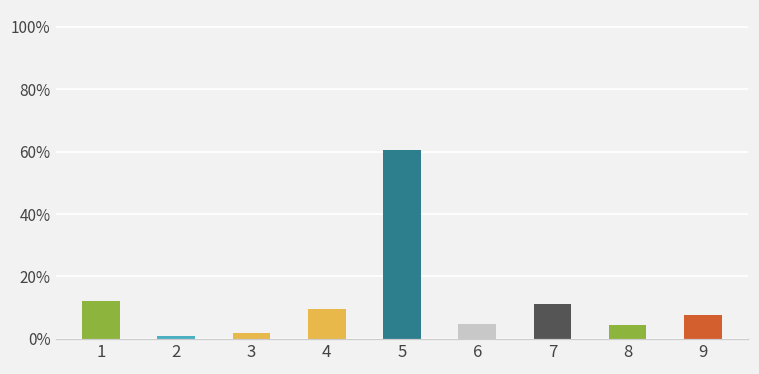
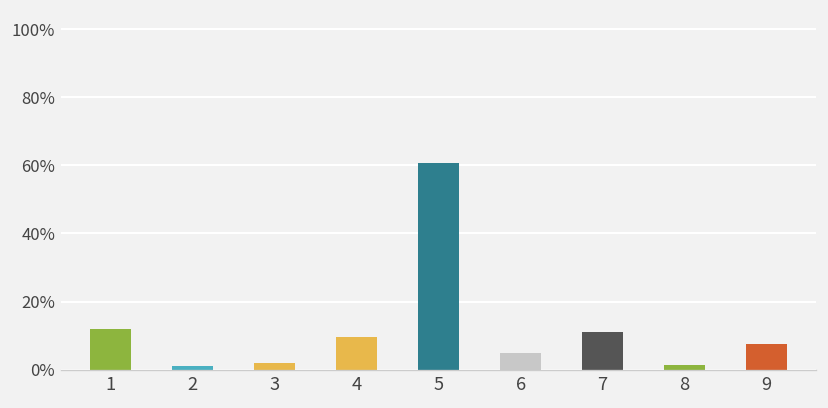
8: 4% -> 1%
